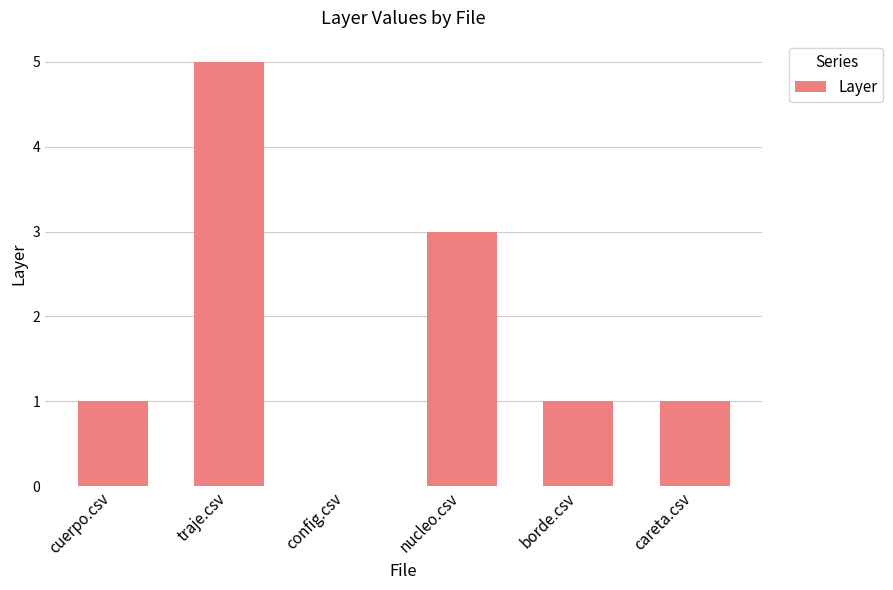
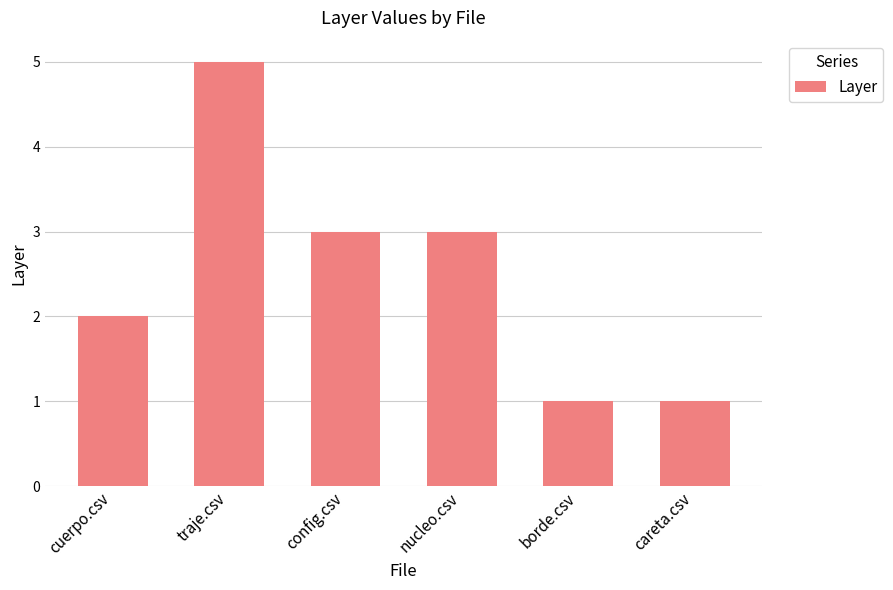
cuerpo.csv: 1 -> 2
config.csv: 0 -> 3
